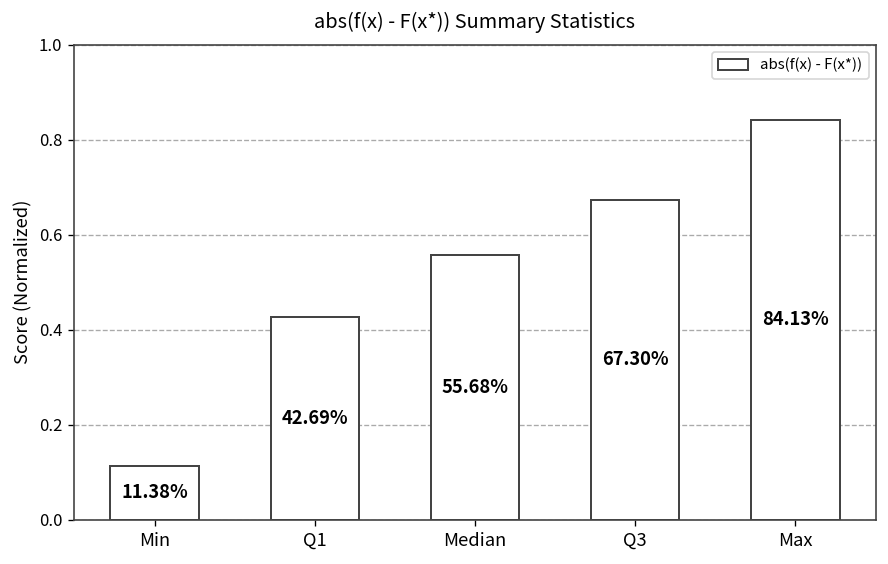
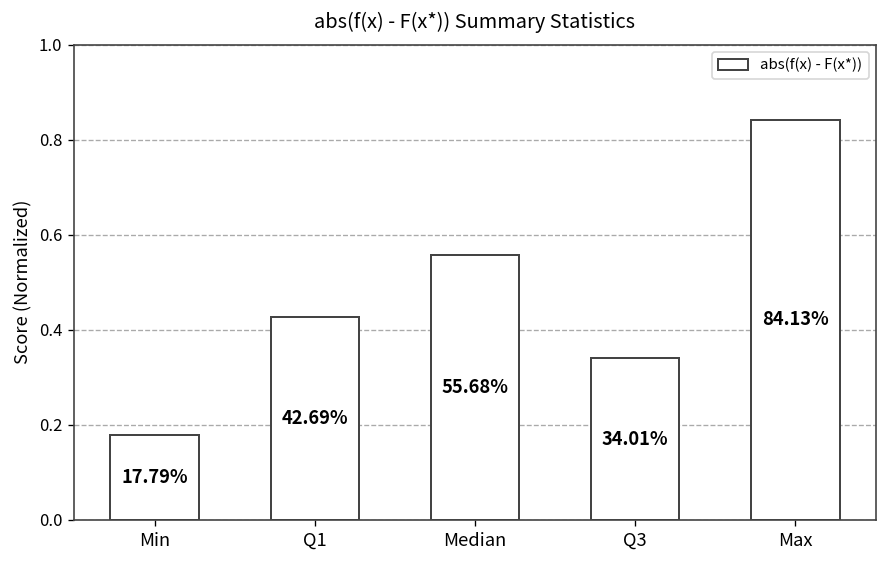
Min: 11.38% -> 17.79%
Q3: 67.30% -> 34.01%
